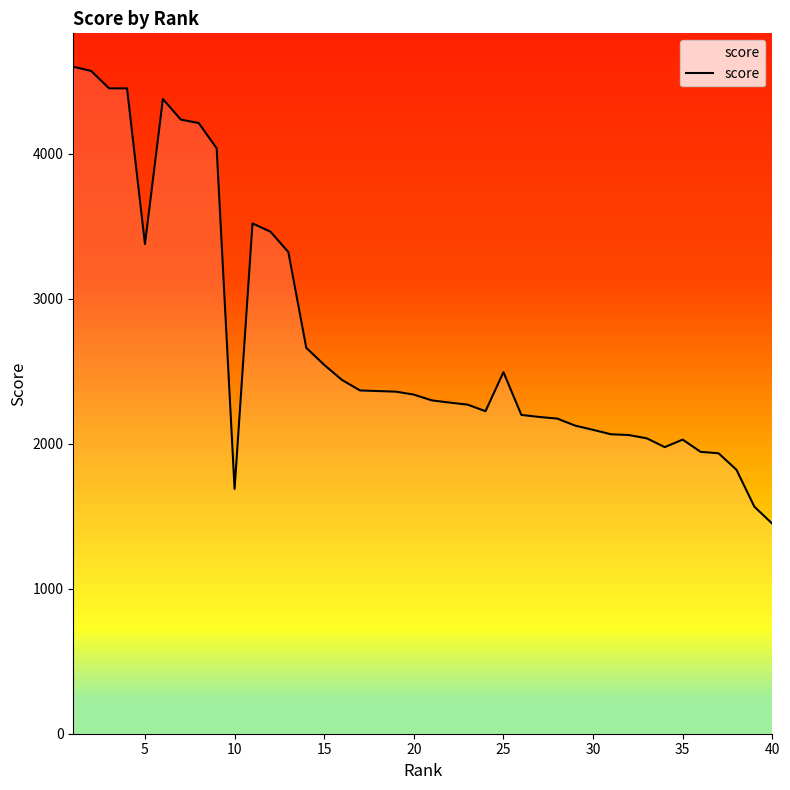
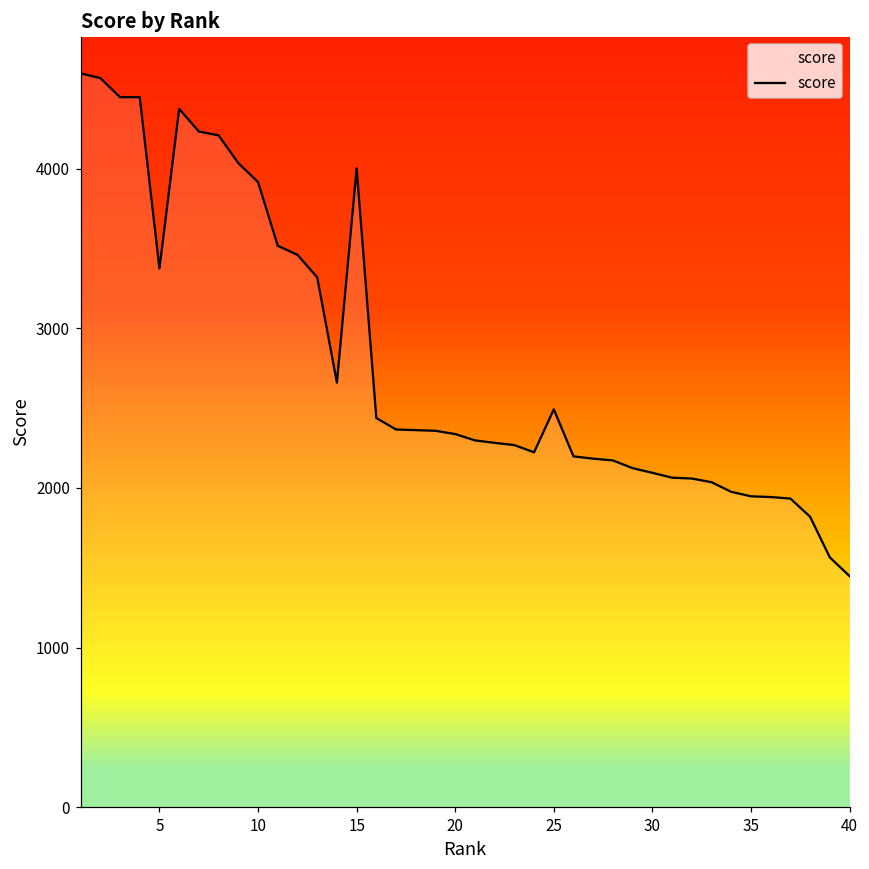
score, 10: 1690 -> 3920
score, 15: 2540 -> 4000
score, 35: 2030 -> 1950
